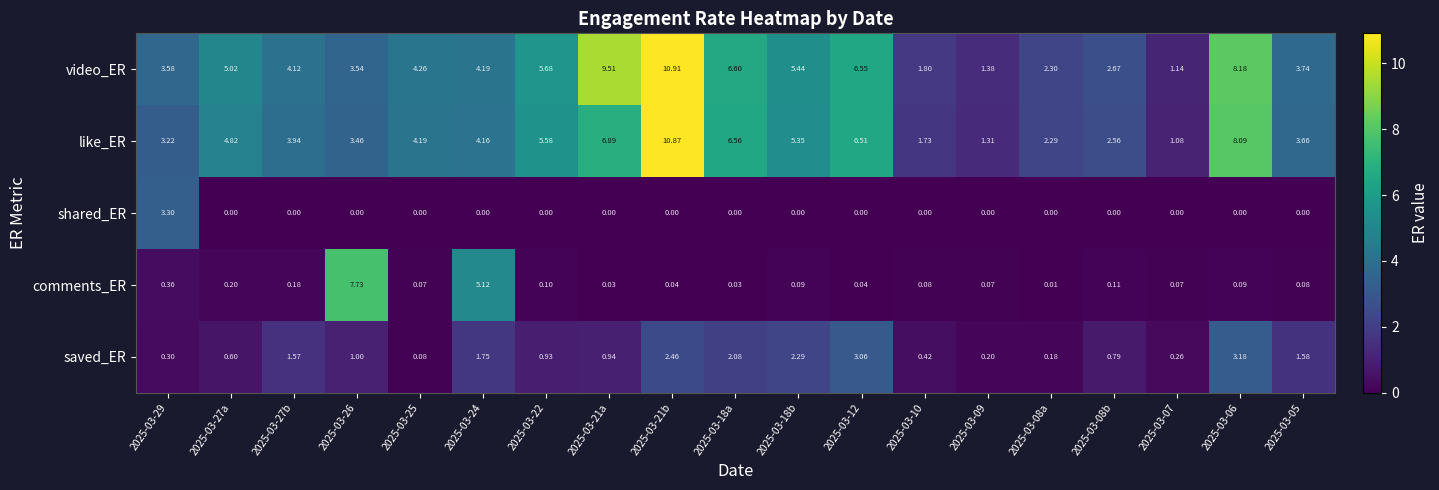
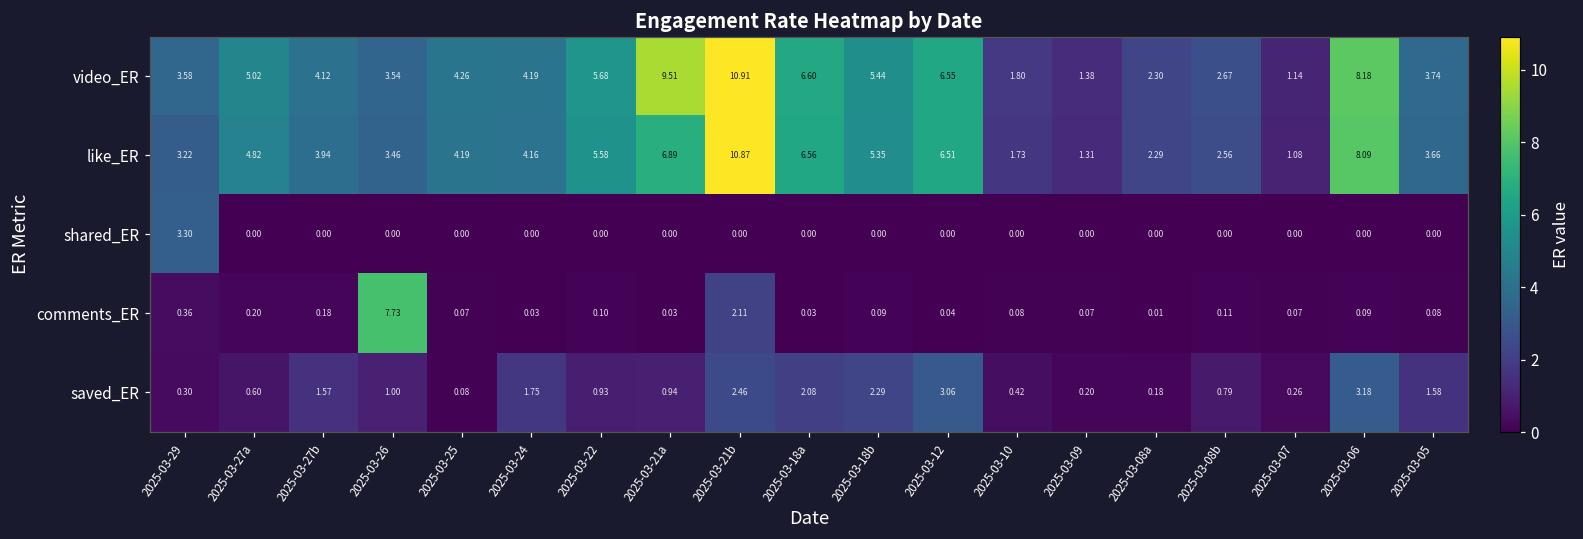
comments_ER, 2025-03-24: 5.12 -> 0.03
comments_ER, 2025-03-21b: 0.04 -> 2.11
